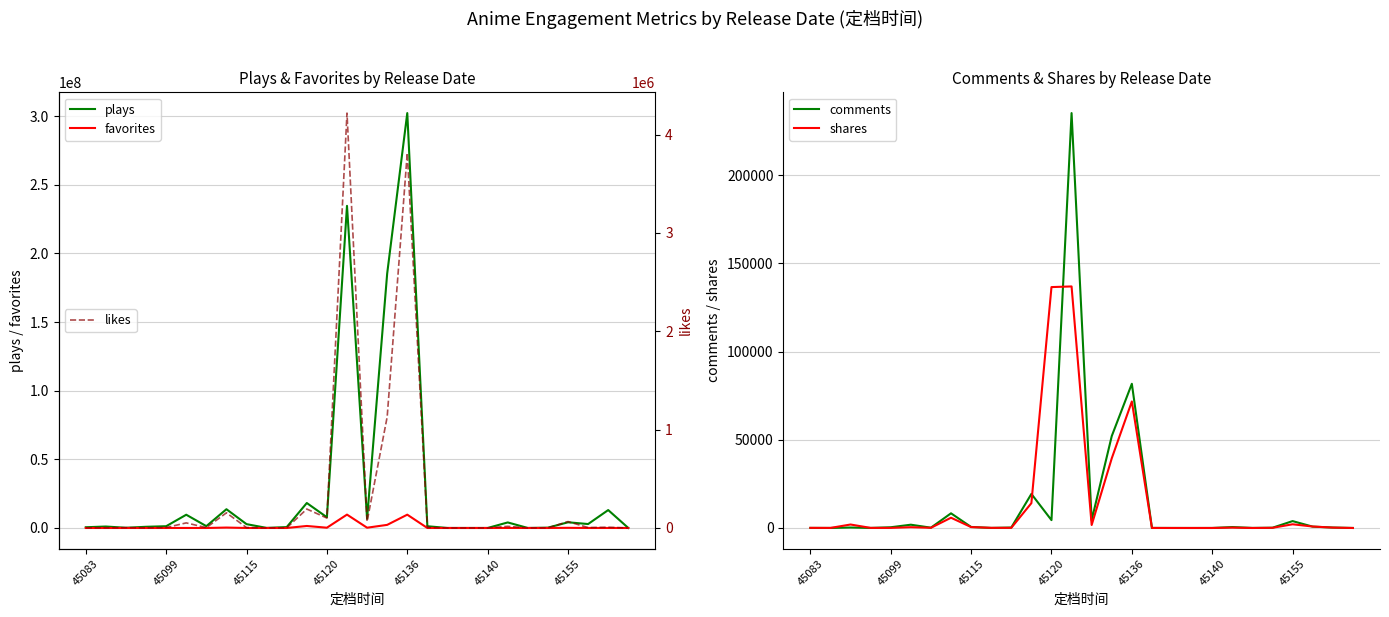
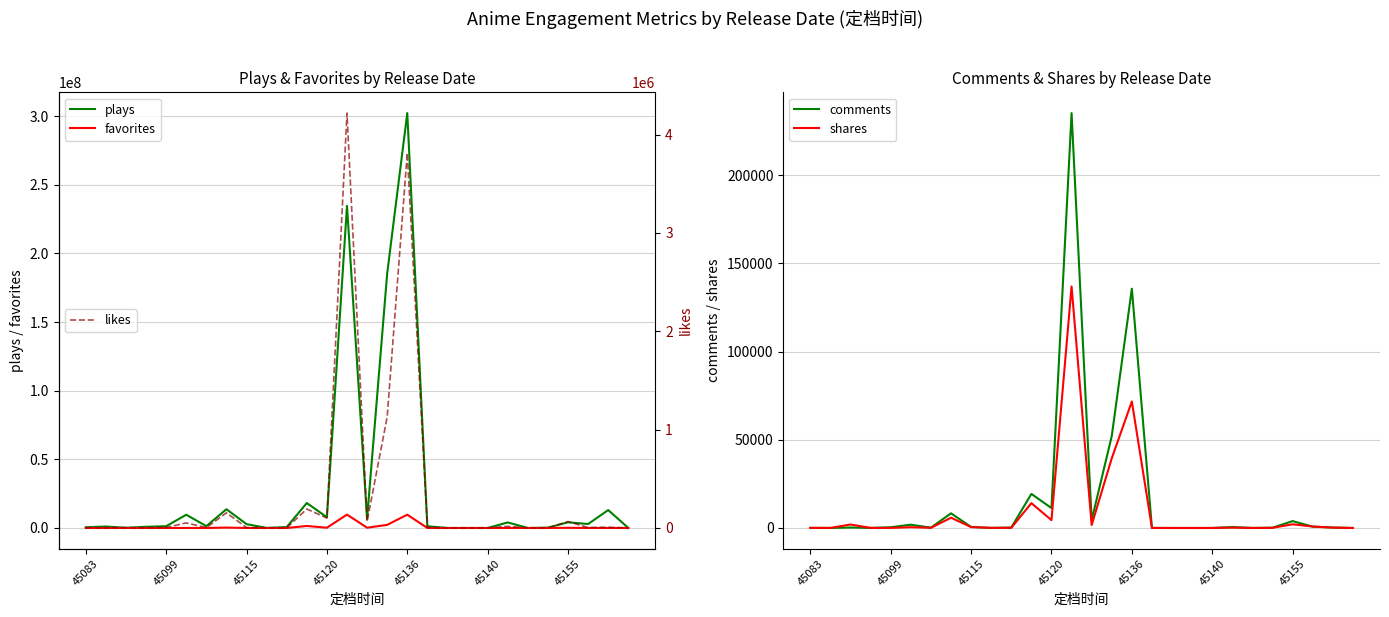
Comments & Shares by Release Date, comments, 45120: 4000 -> 11000
Comments & Shares by Release Date, shares, 45120: 137000 -> 4000
Comments & Shares by Release Date, comments, 45136: 82000 -> 136000
